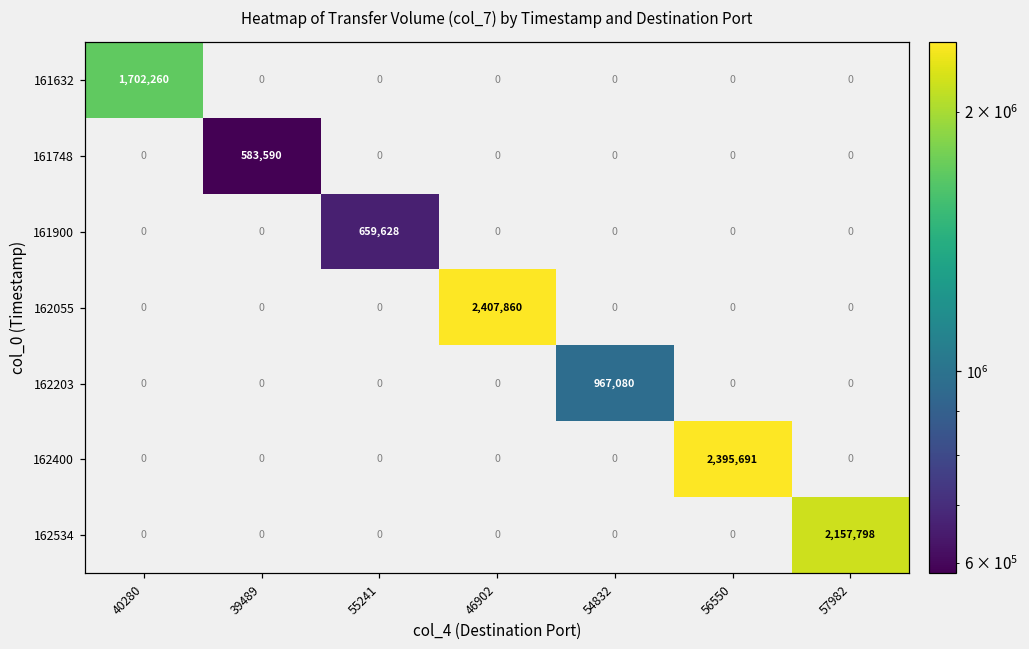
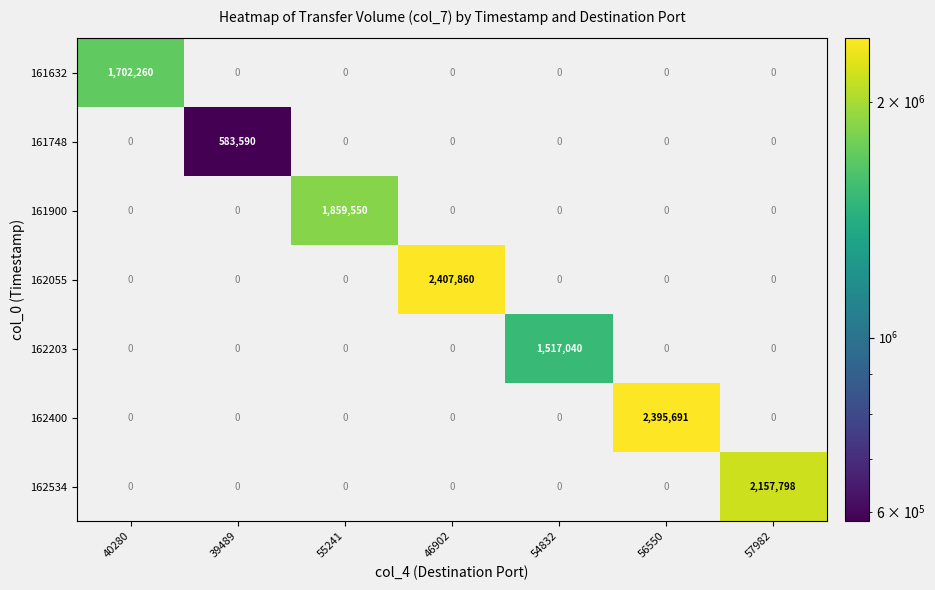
161900, 55241: 659,628 -> 1,859,550
162203, 54832: 967,080 -> 1,517,040
